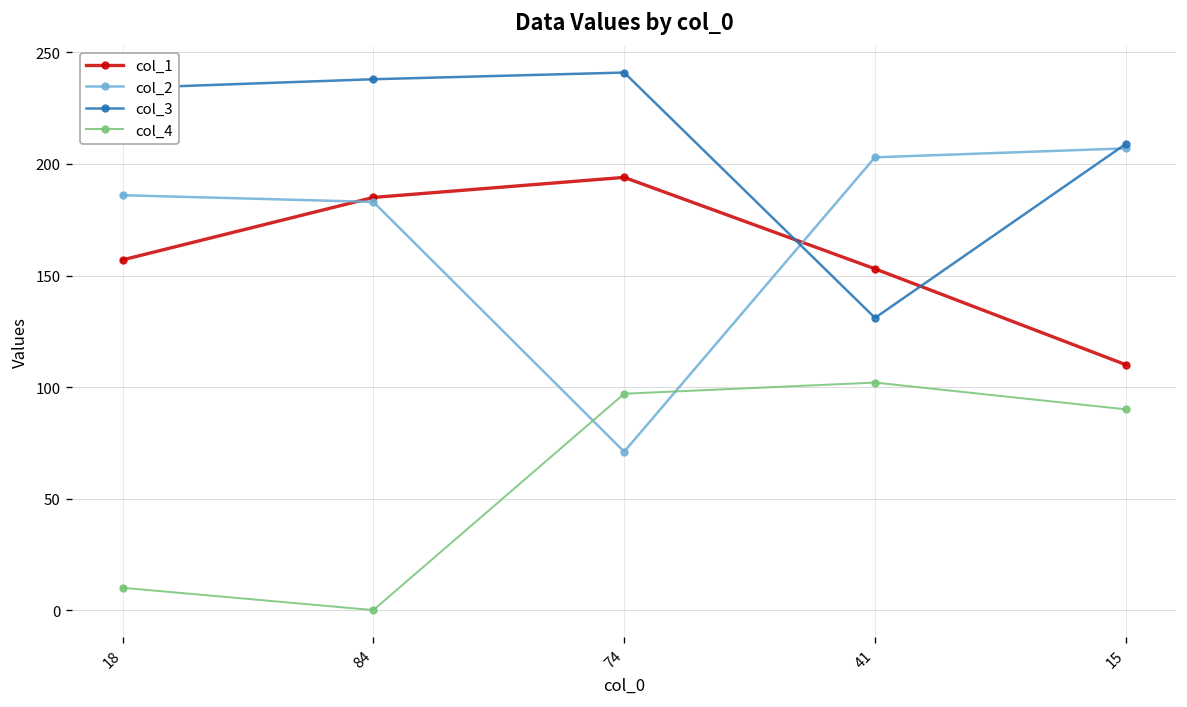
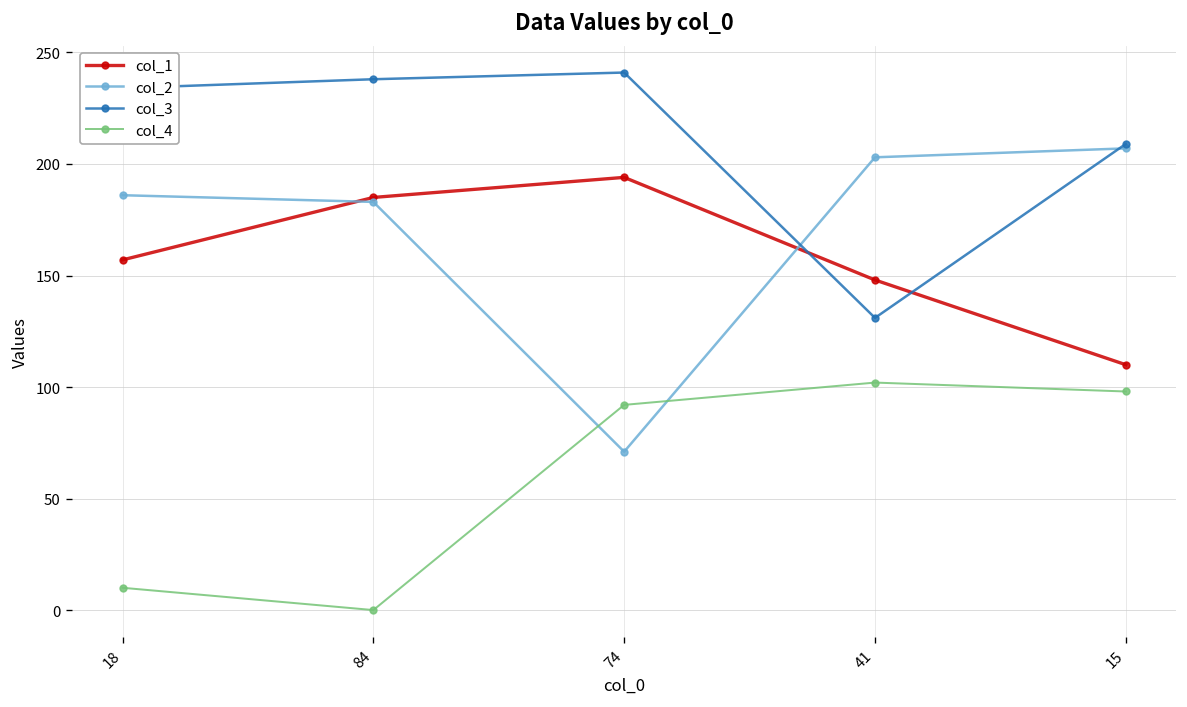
col_4, 74: 97 -> 92
col_1, 41: 153 -> 148
col_4, 15: 90 -> 98
